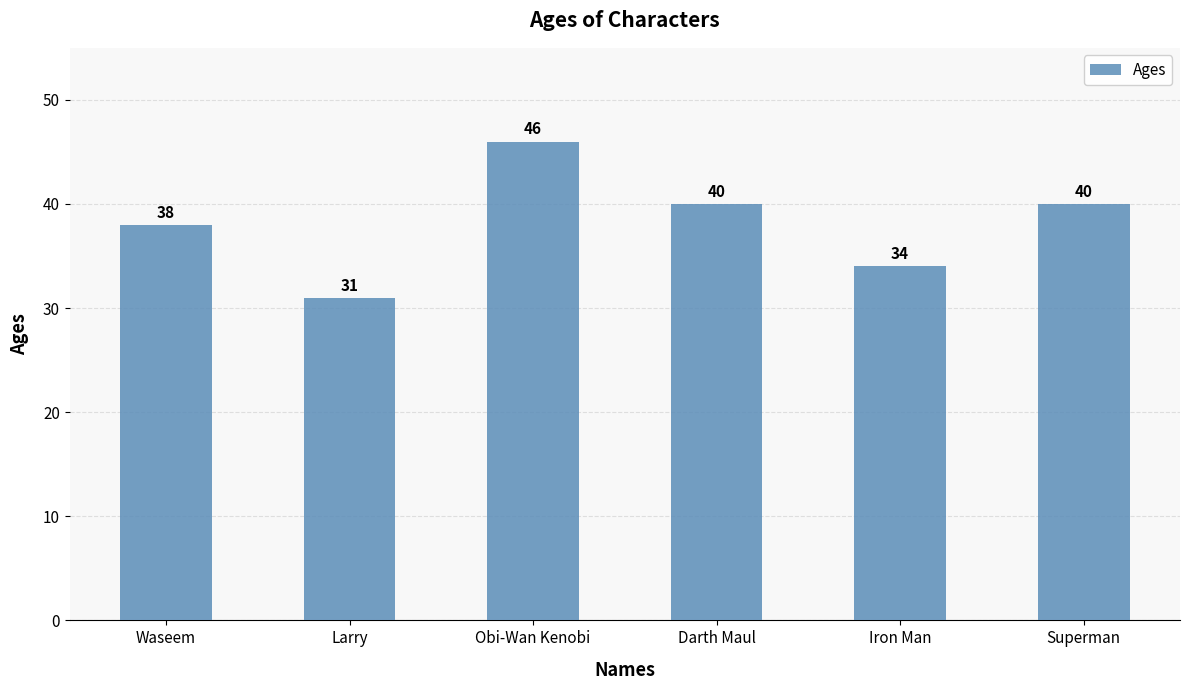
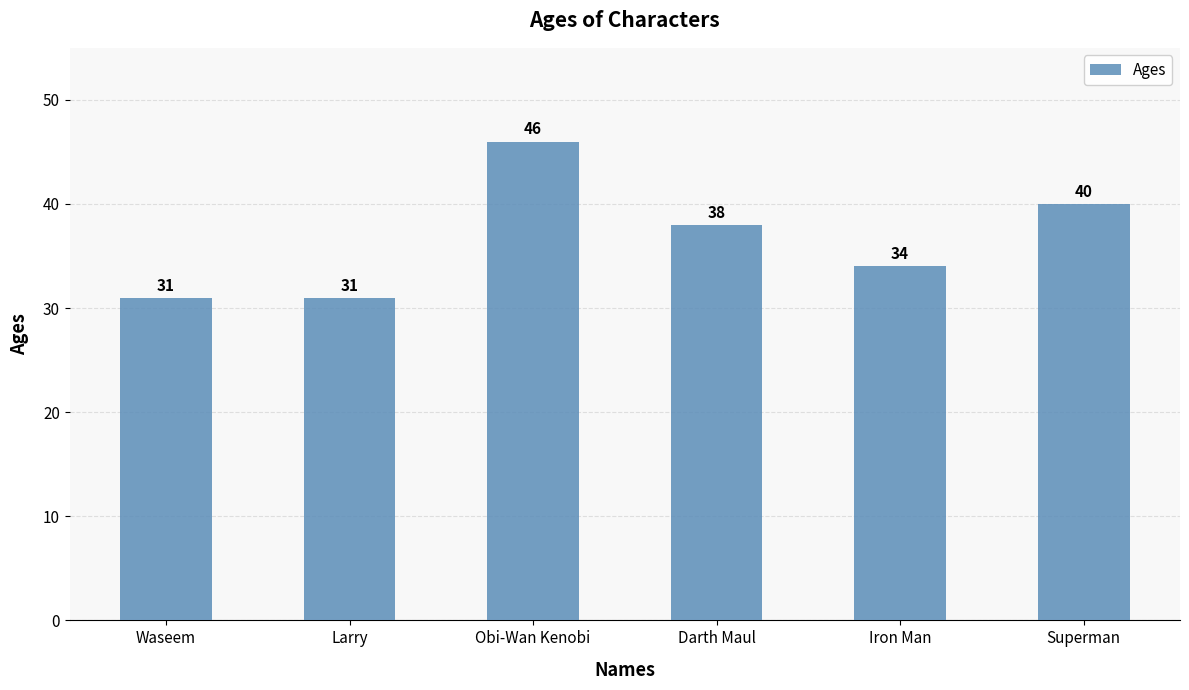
Waseem: 38 -> 31
Darth Maul: 40 -> 38
